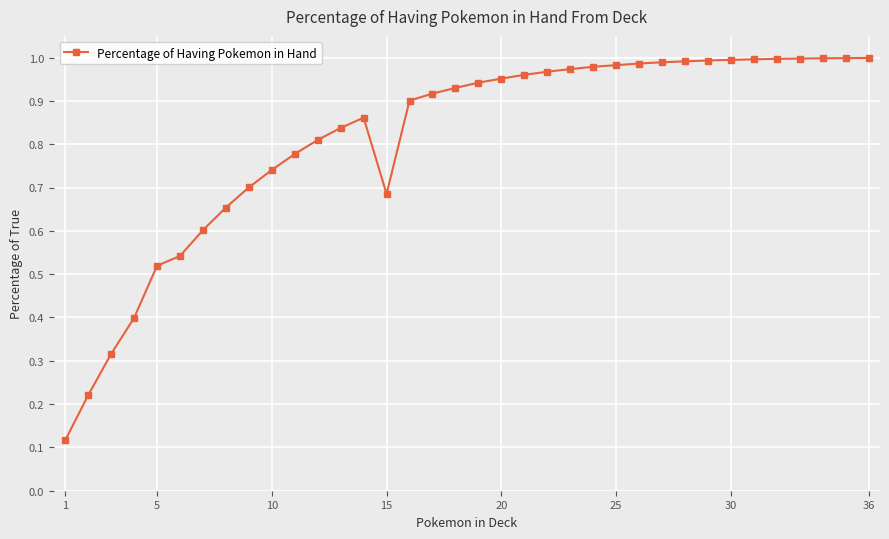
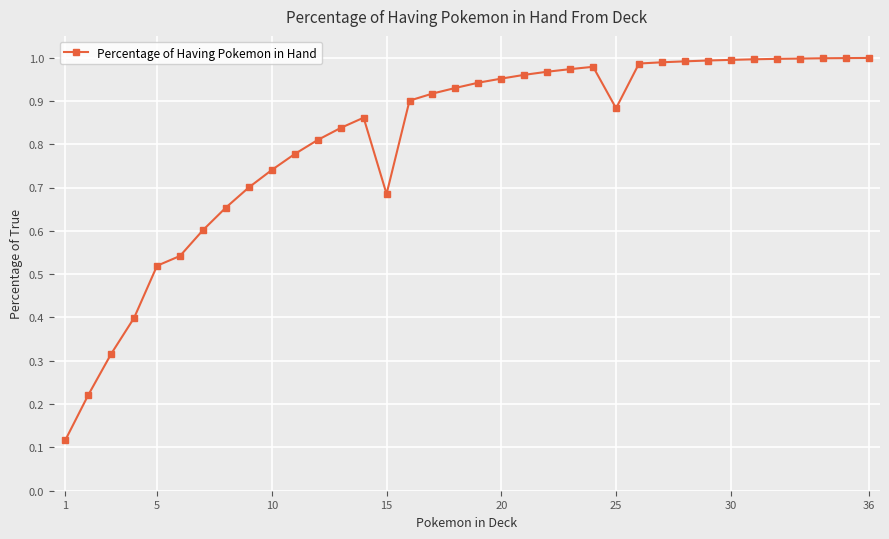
25: 0.98 -> 0.88
